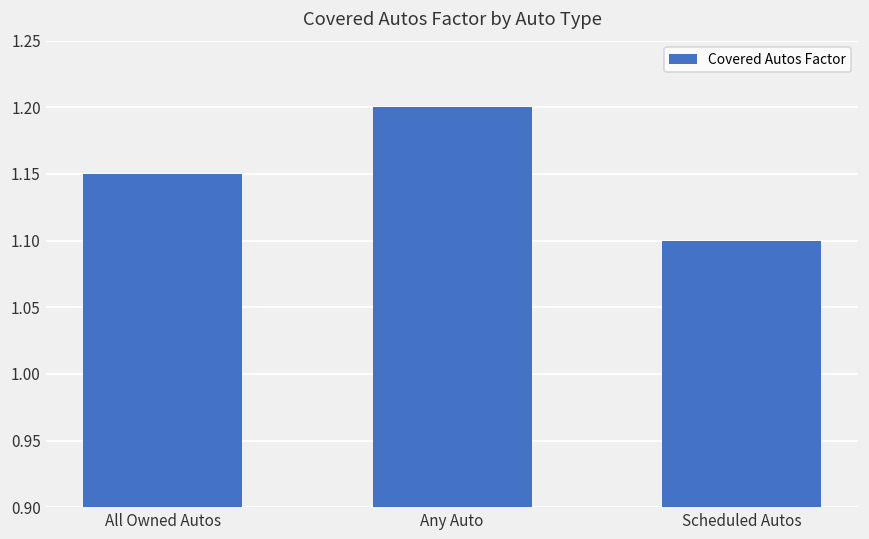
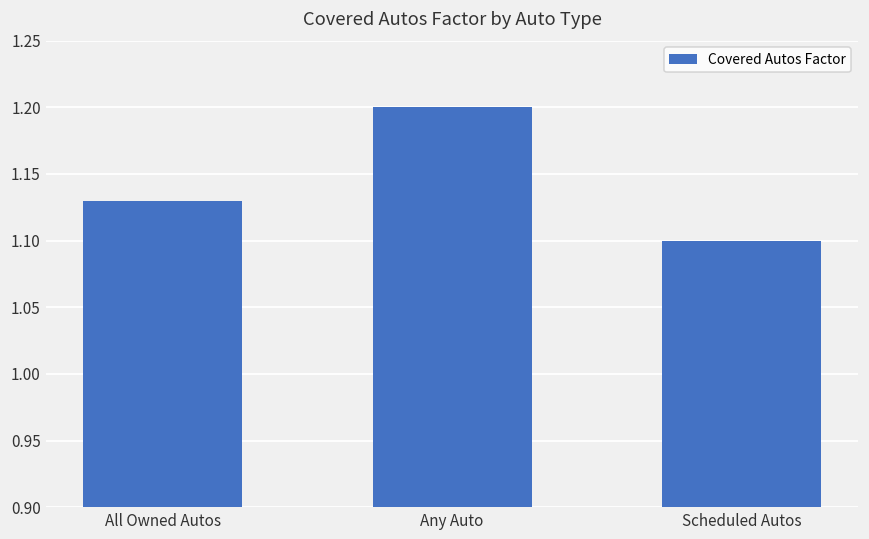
All Owned Autos: 1.15 -> 1.13
